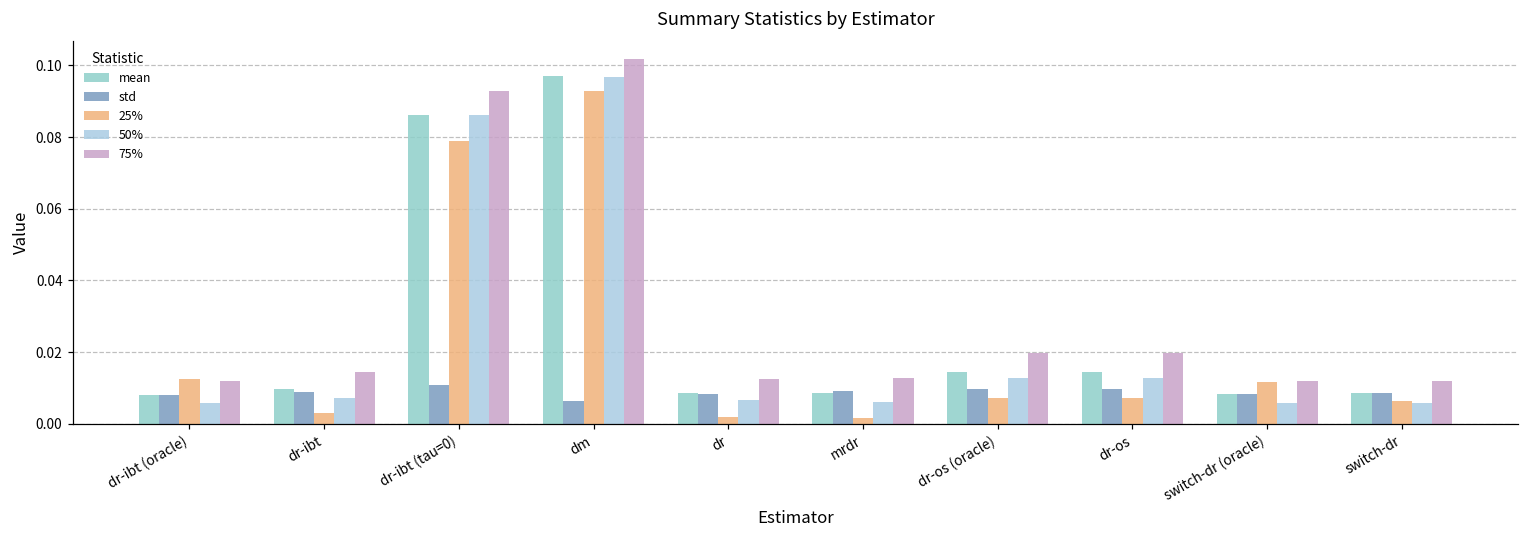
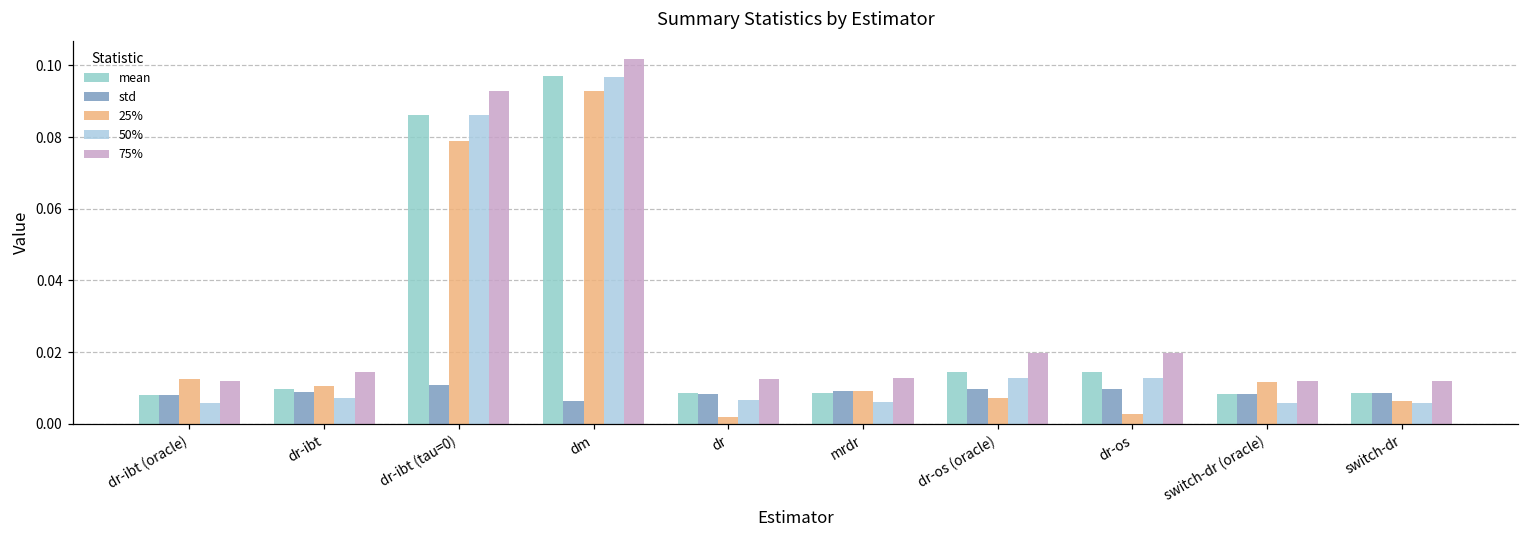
25%, dr-ibt: 0.003 -> 0.010
25%, mrdr: 0.002 -> 0.009
25%, dr-os: 0.007 -> 0.003
